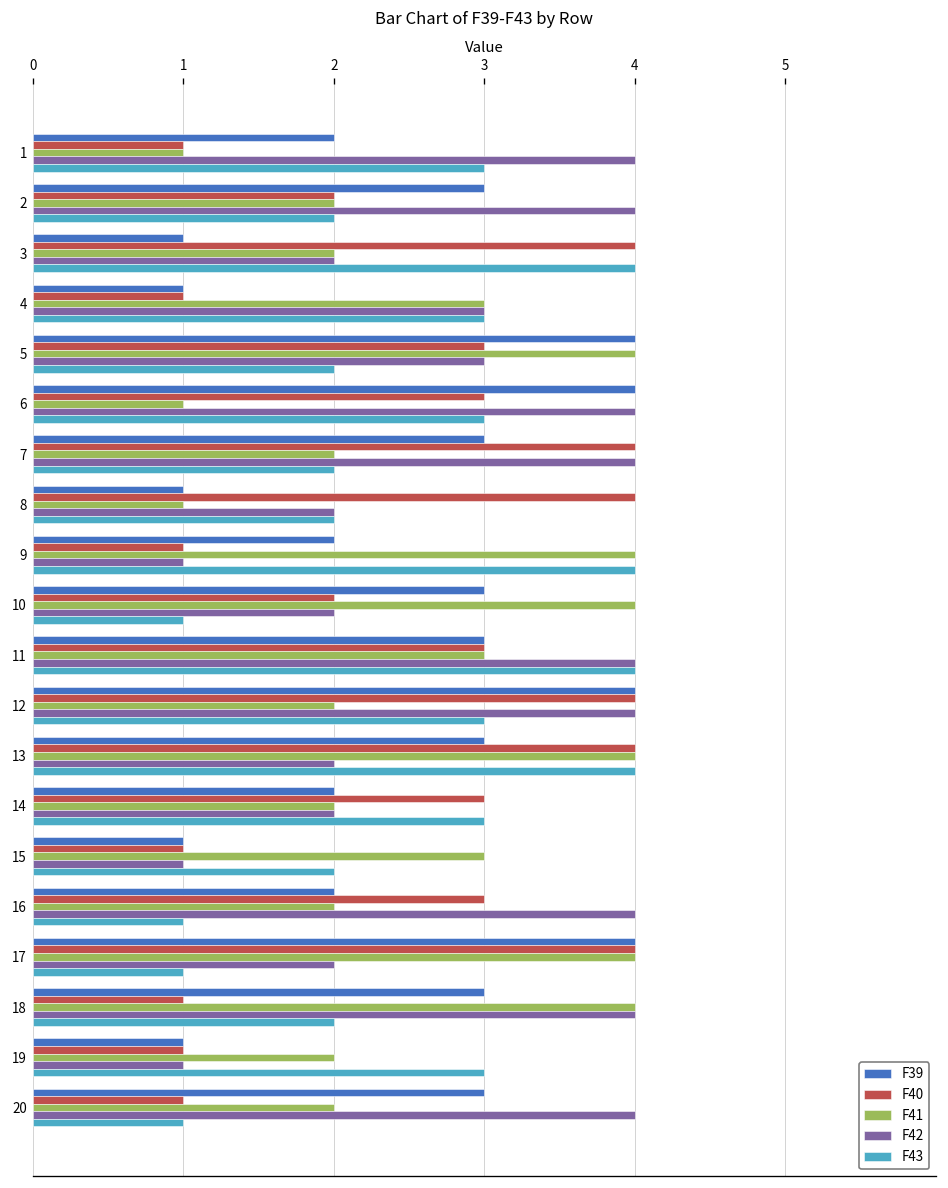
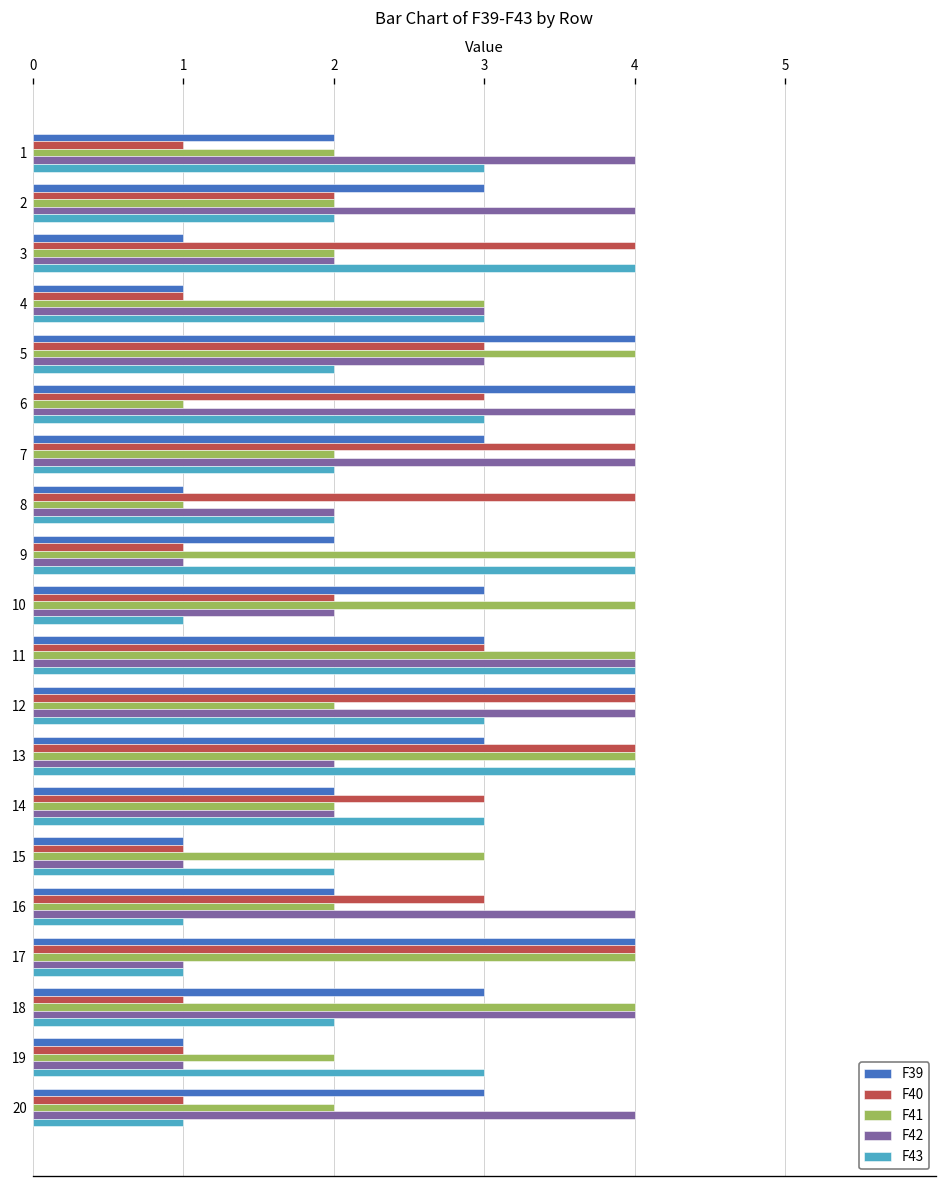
F41, 1: 1 -> 2
F41, 11: 3 -> 4
F42, 17: 2 -> 1
